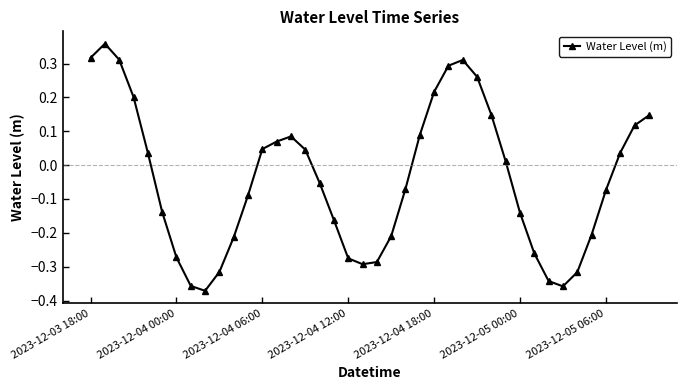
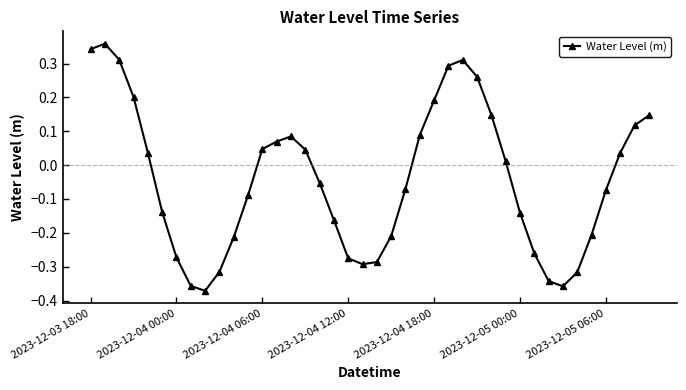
2023-12-03 18:00: 0.32 -> 0.34
2023-12-04 18:00: 0.22 -> 0.19
